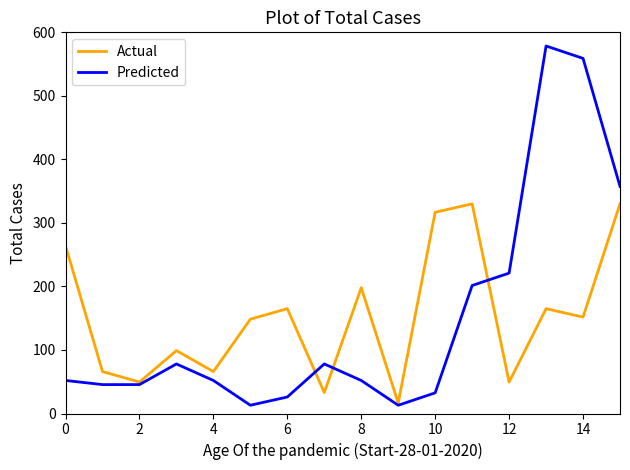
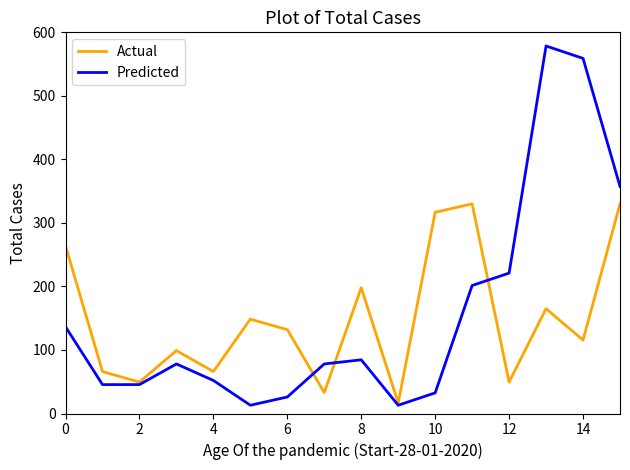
Predicted, 0: 50 -> 140
Actual, 6: 170 -> 130
Predicted, 8: 50 -> 80
Actual, 14: 150 -> 120
